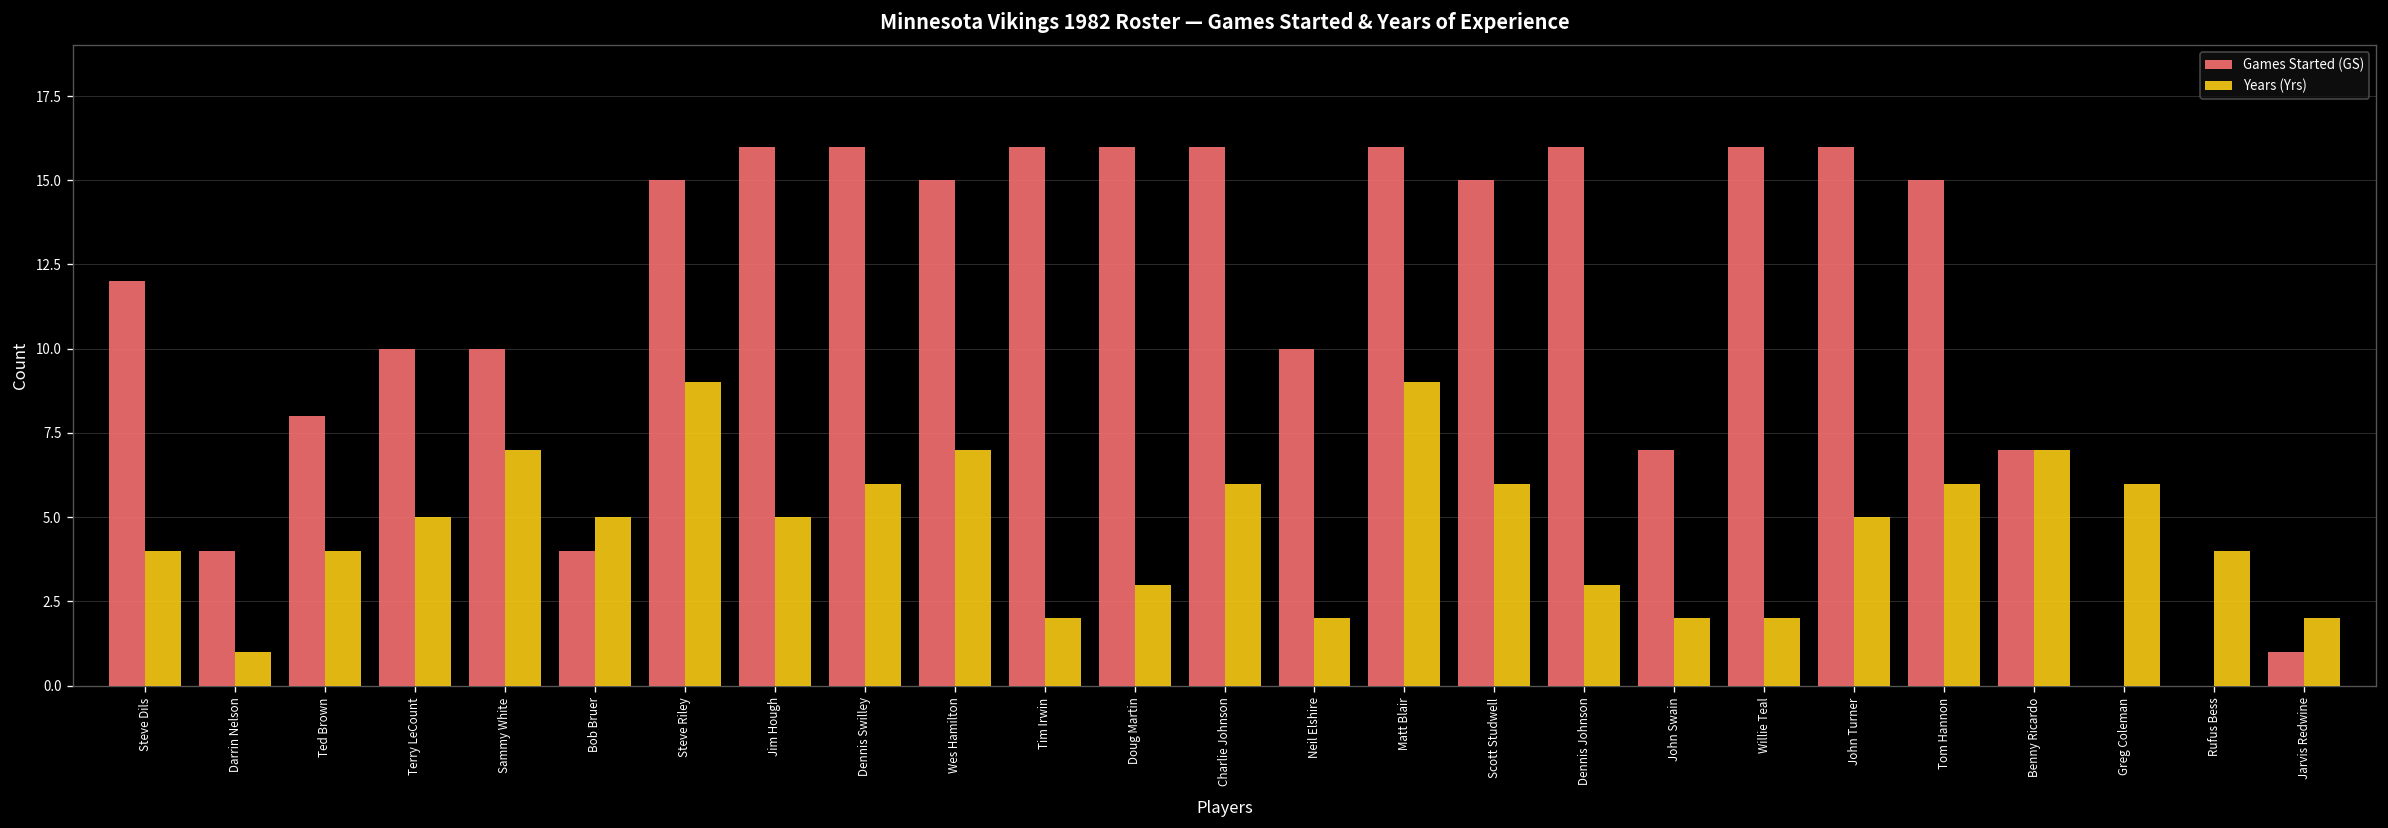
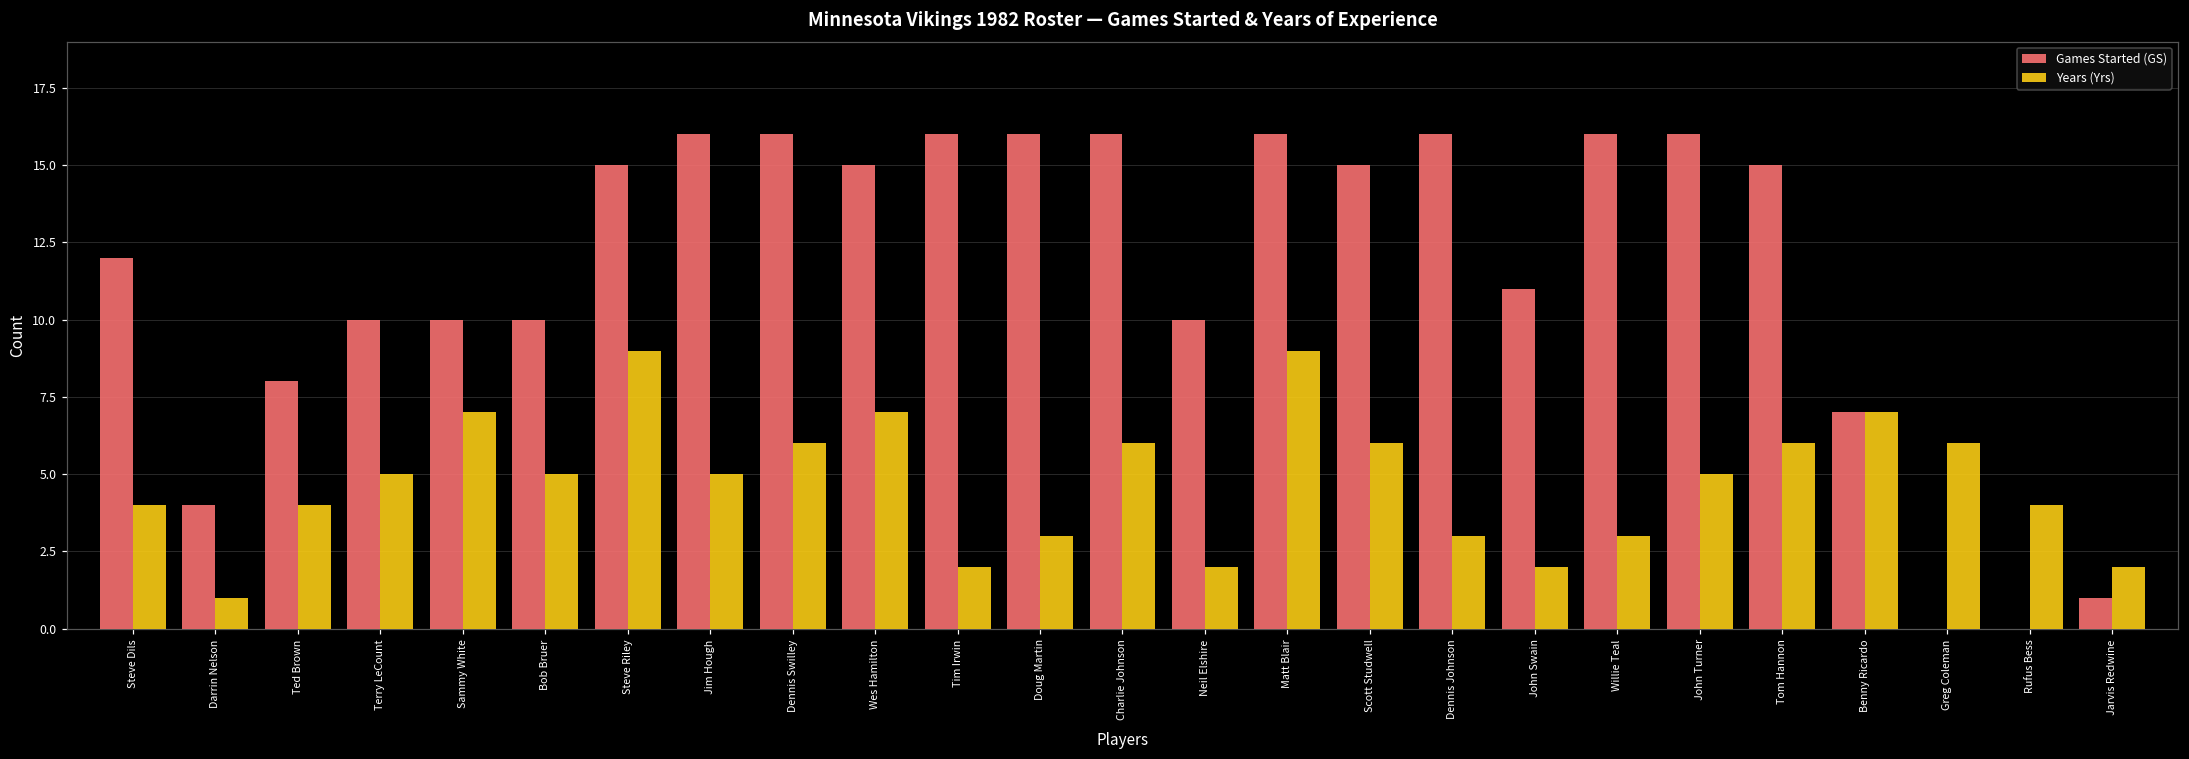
Games Started (GS), Bob Bruer: 4 -> 10
Games Started (GS), John Swain: 7 -> 11
Years (Yrs), Willie Teal: 2 -> 3
